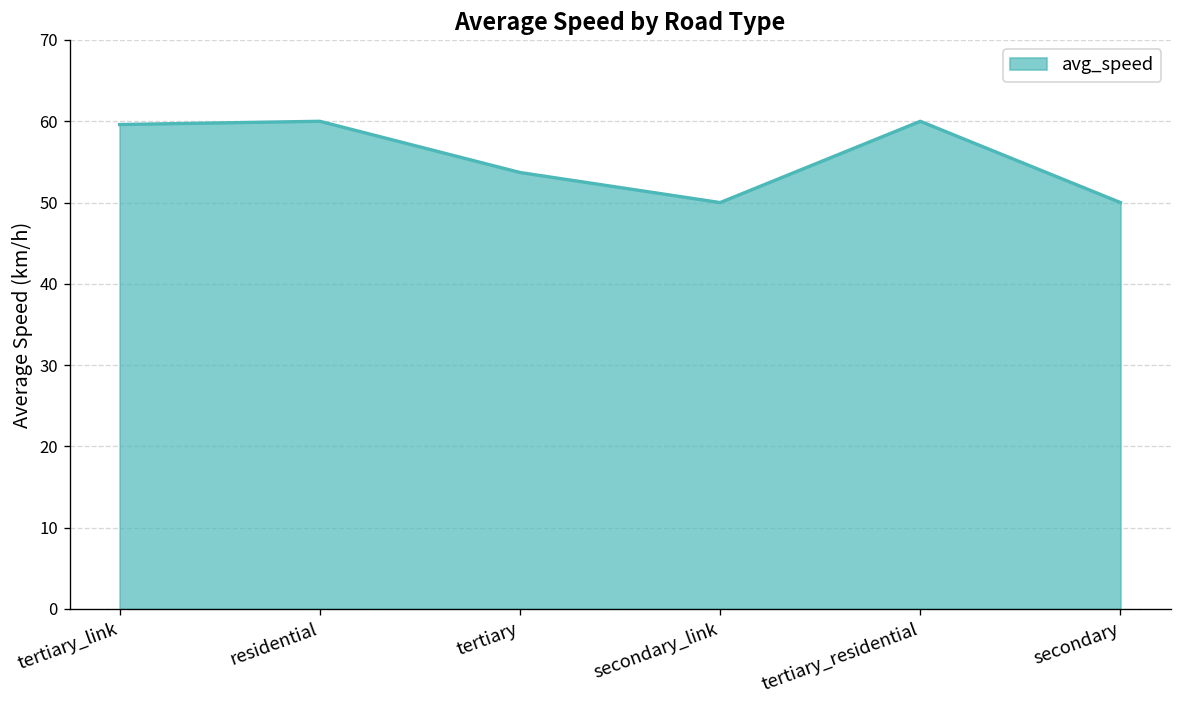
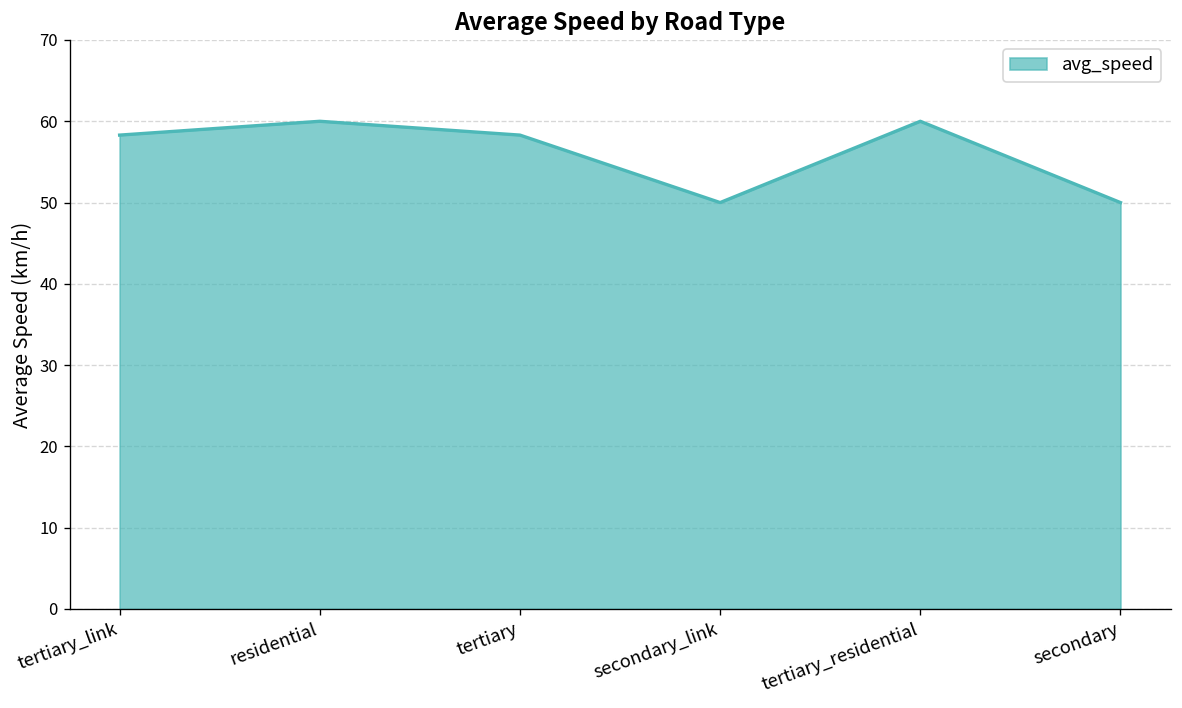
tertiary_link: 60 -> 58
tertiary: 54 -> 58
